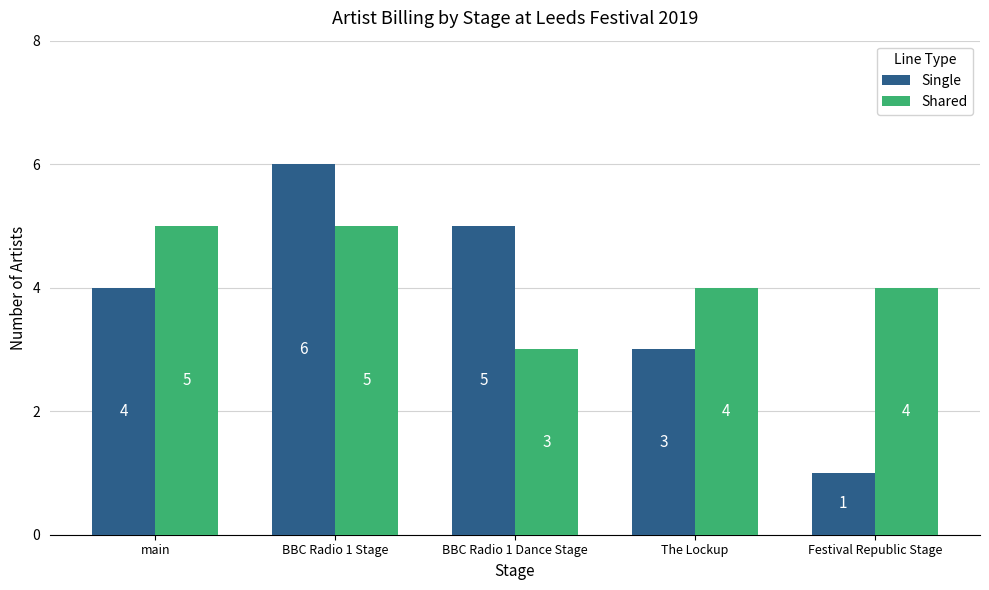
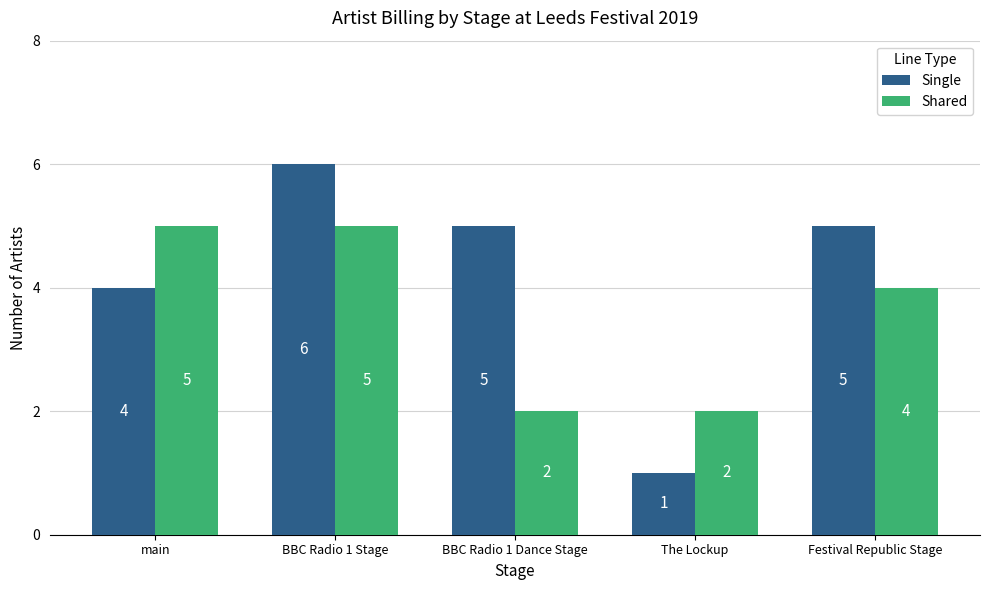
Shared, BBC Radio 1 Dance Stage: 3 -> 2
Single, The Lockup: 3 -> 1
Shared, The Lockup: 4 -> 2
Single, Festival Republic Stage: 1 -> 5
